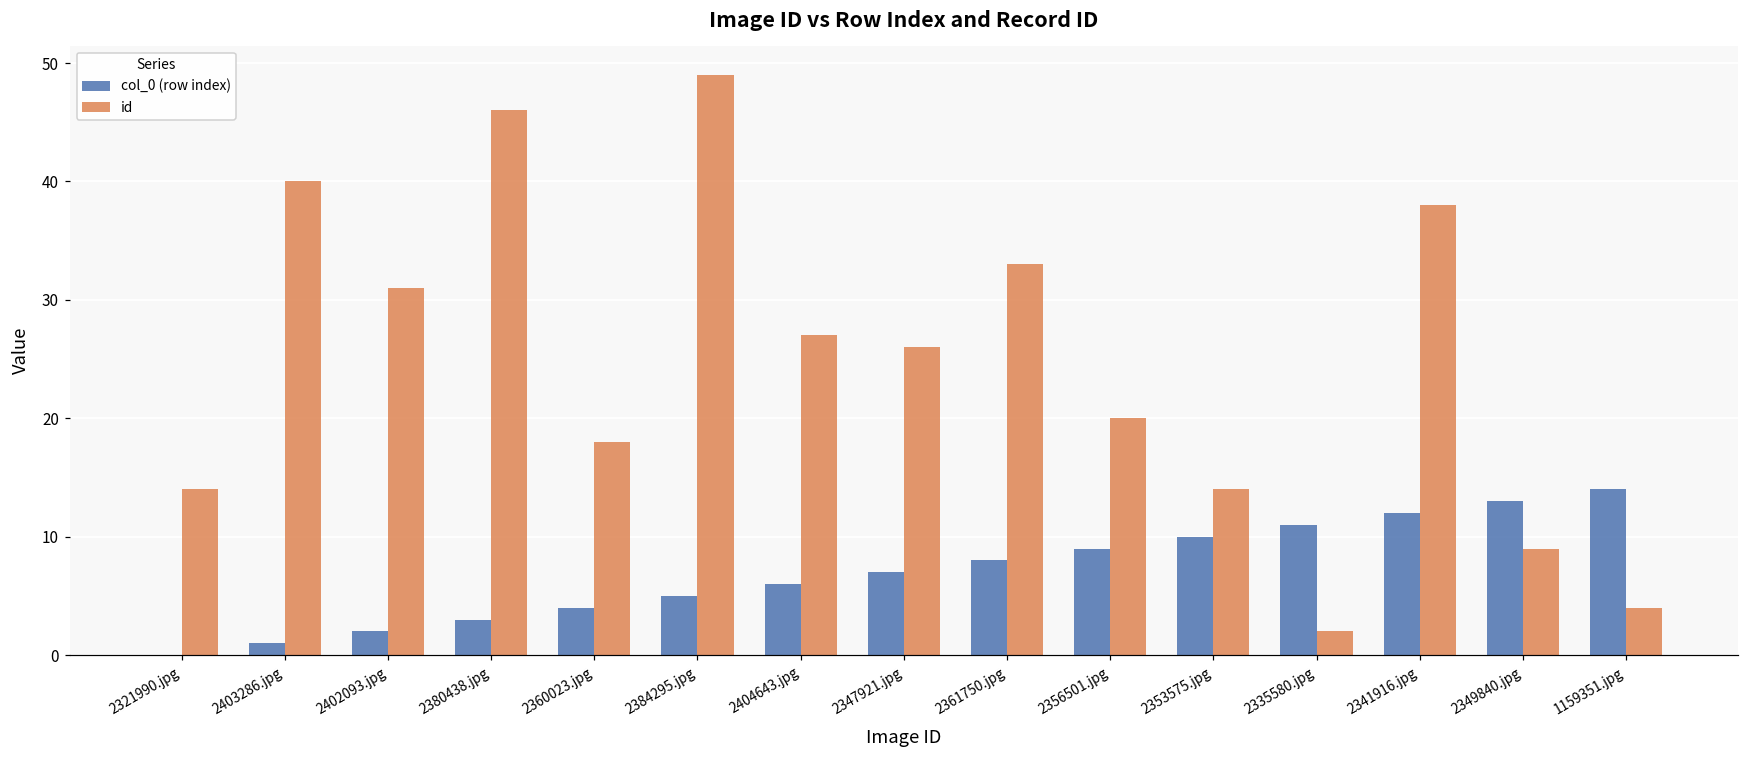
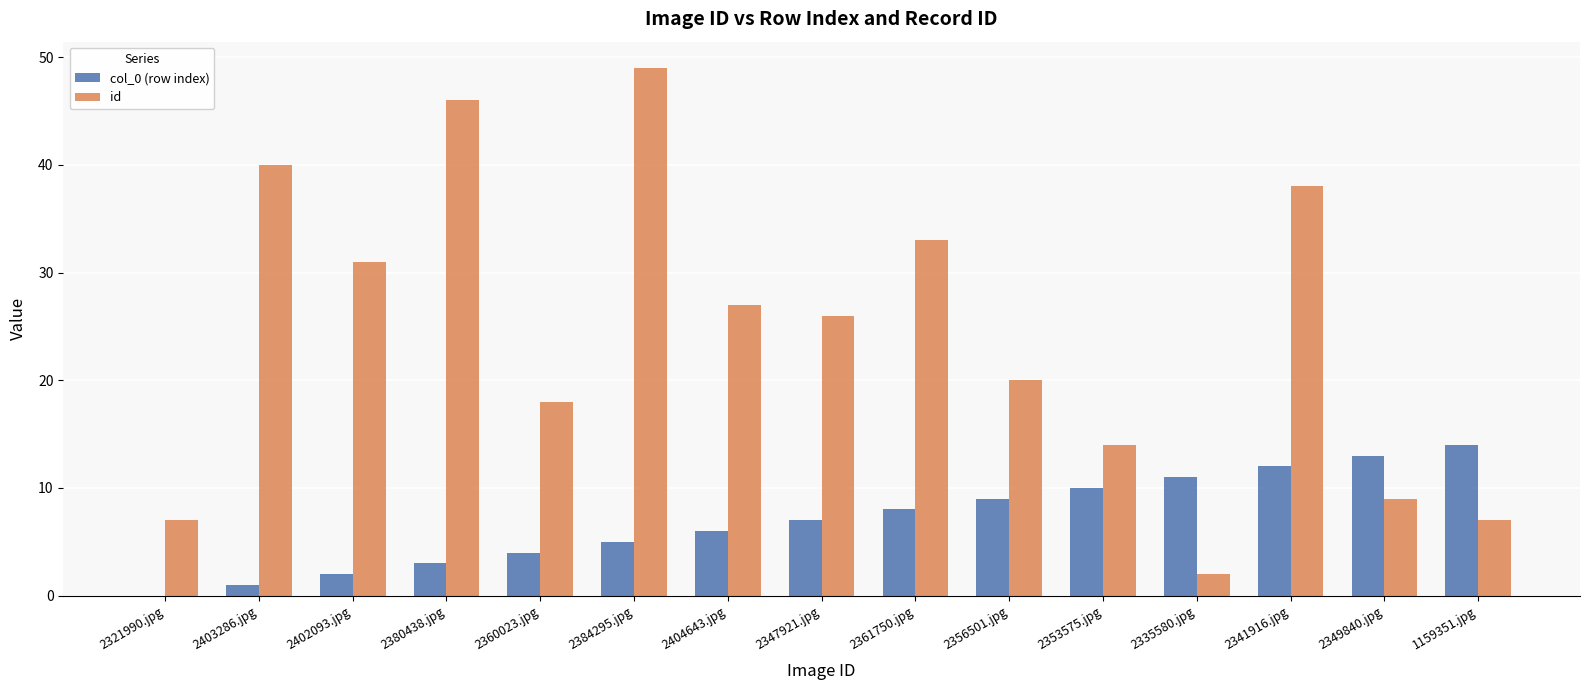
id, 2321990.jpg: 14 -> 7
id, 1159351.jpg: 4 -> 7
